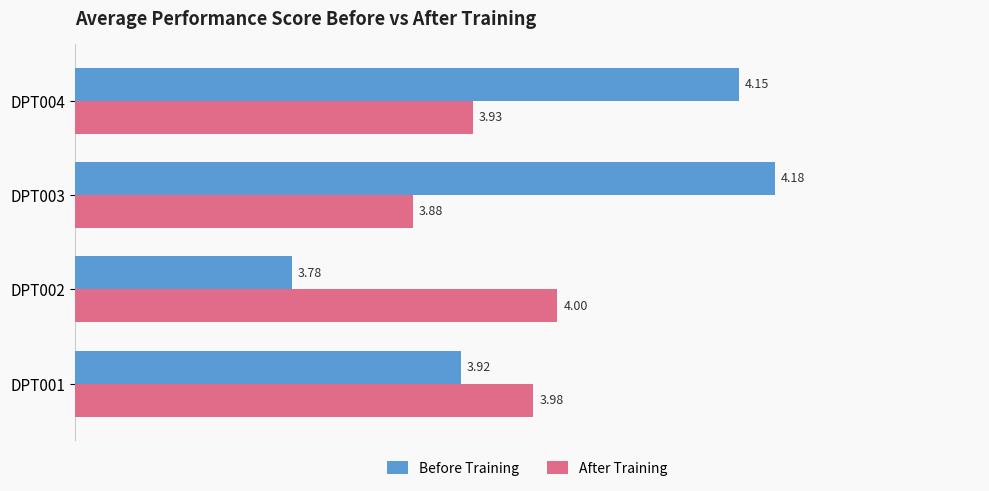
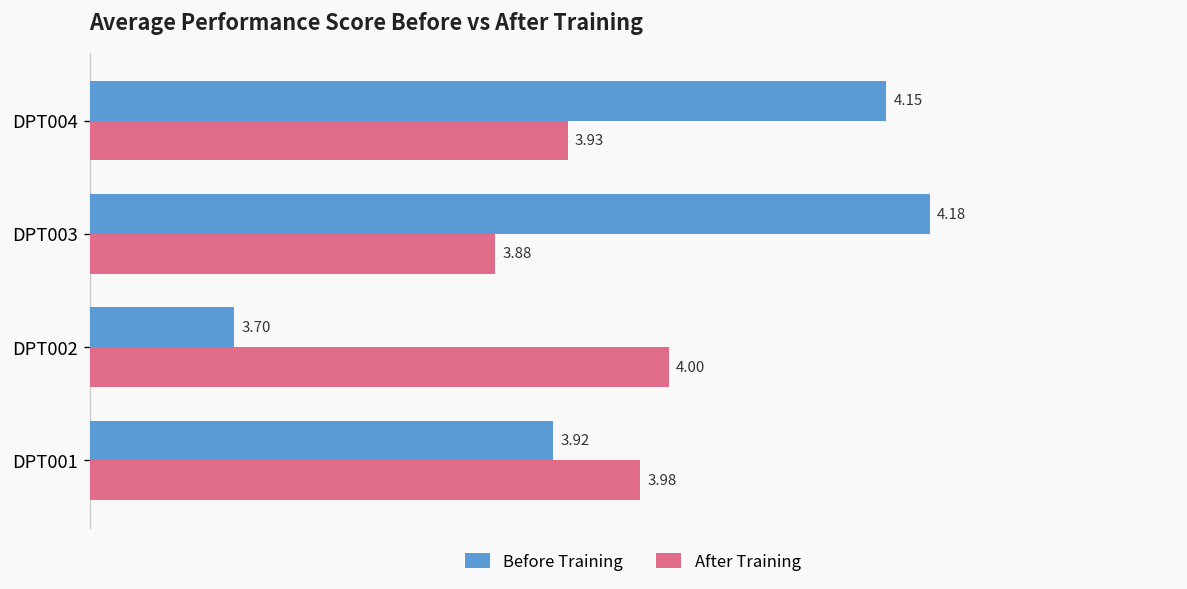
Before Training, DPT002: 3.78 -> 3.70
